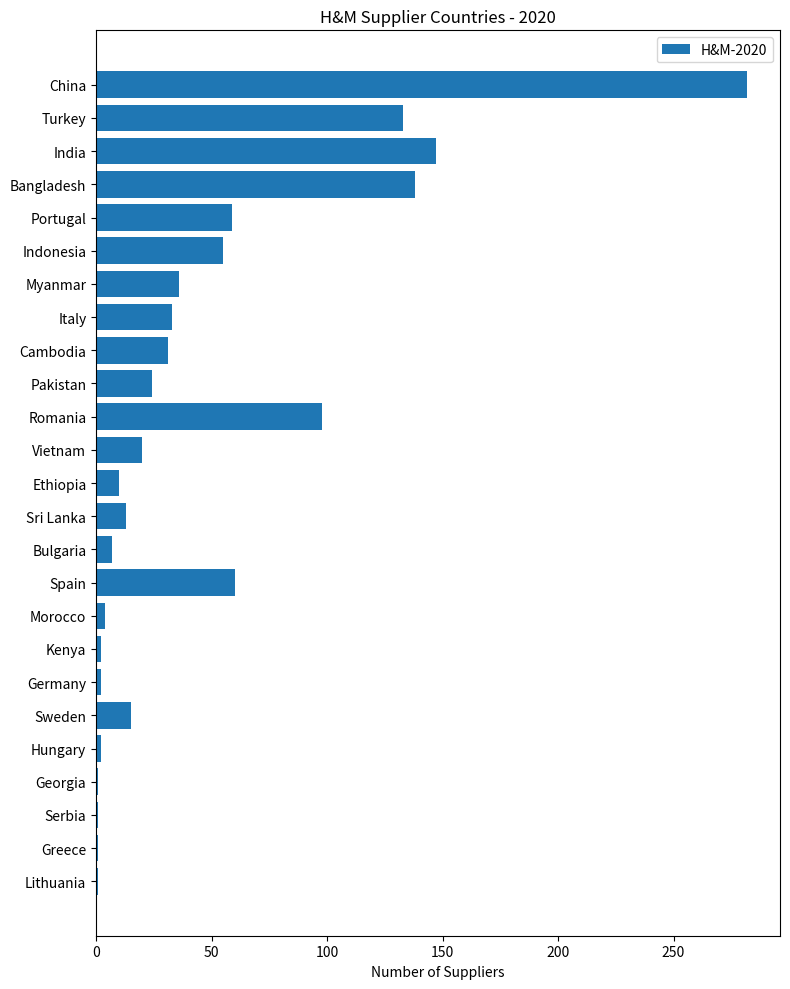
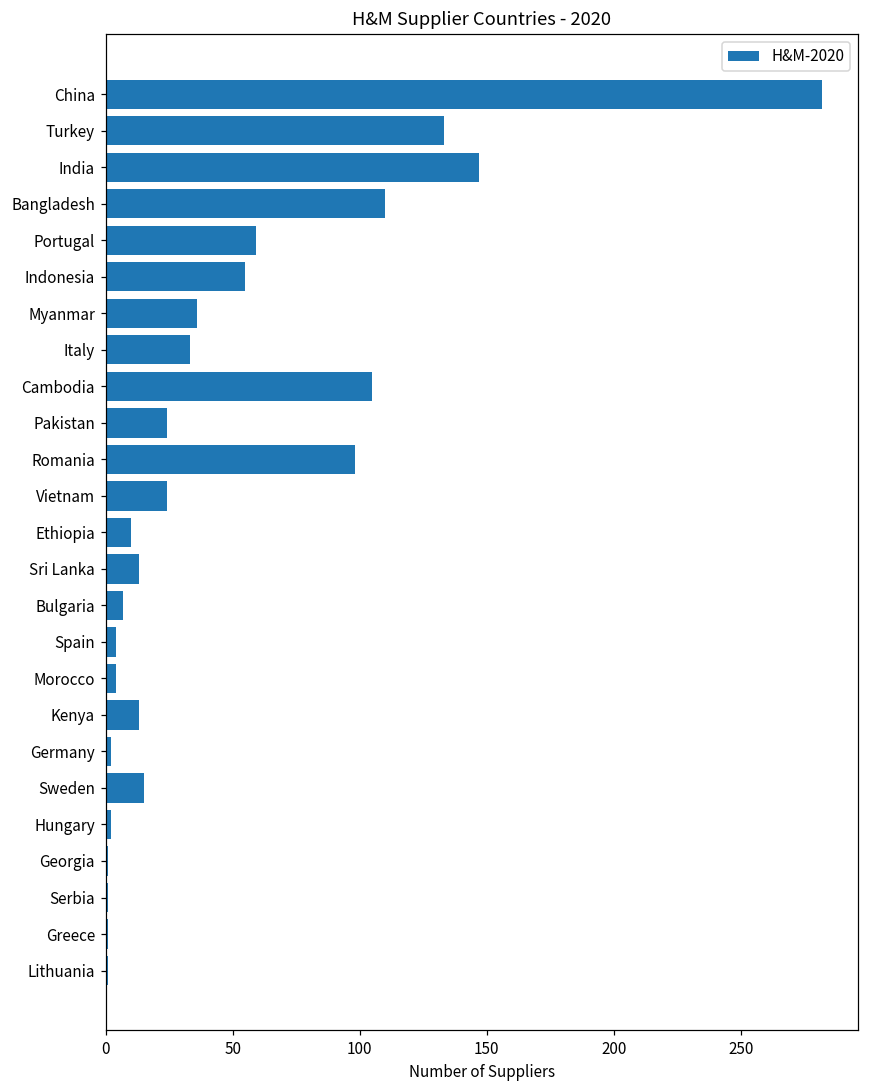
Bangladesh: 138 -> 110
Cambodia: 31 -> 105
Vietnam: 20 -> 24
Spain: 60 -> 4
Kenya: 2 -> 13
